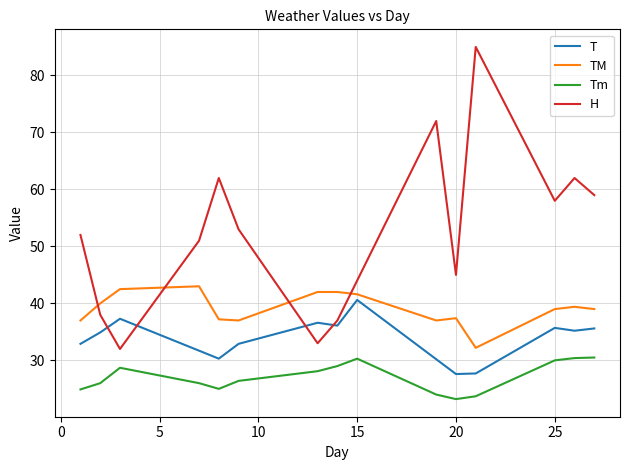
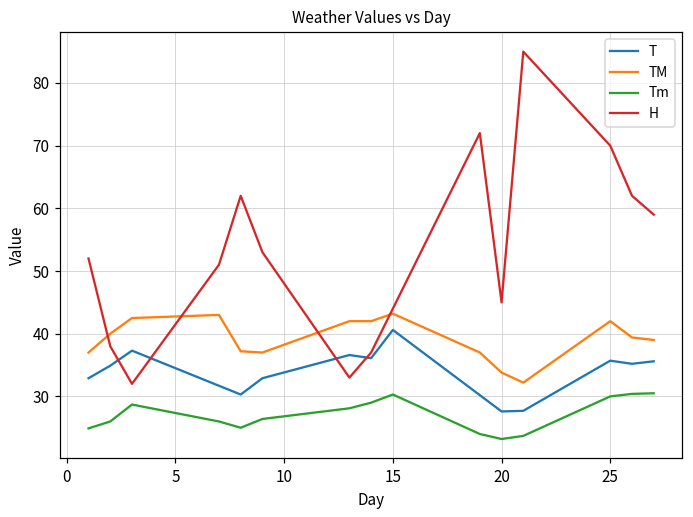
TM, 15: 42 -> 43
TM, 20: 37 -> 34
TM, 25: 39 -> 42
H, 25: 58 -> 70
